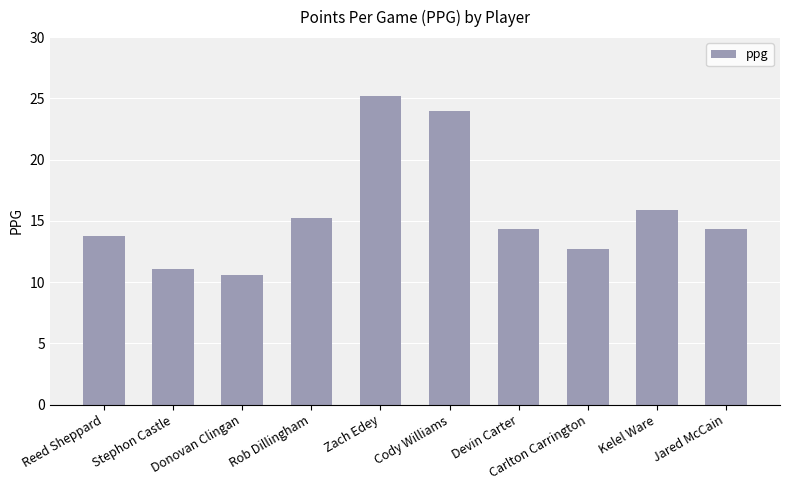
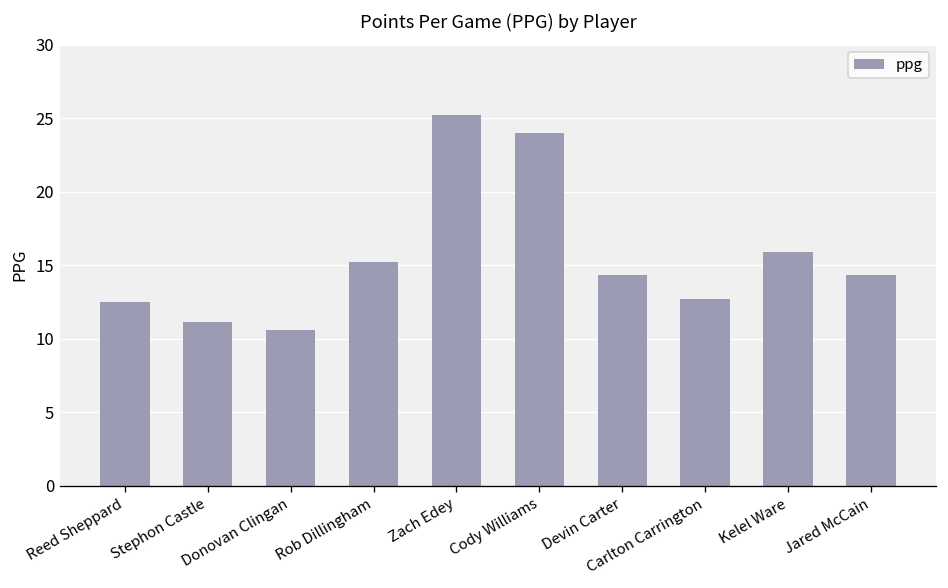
Reed Sheppard: 13.8 -> 12.5
